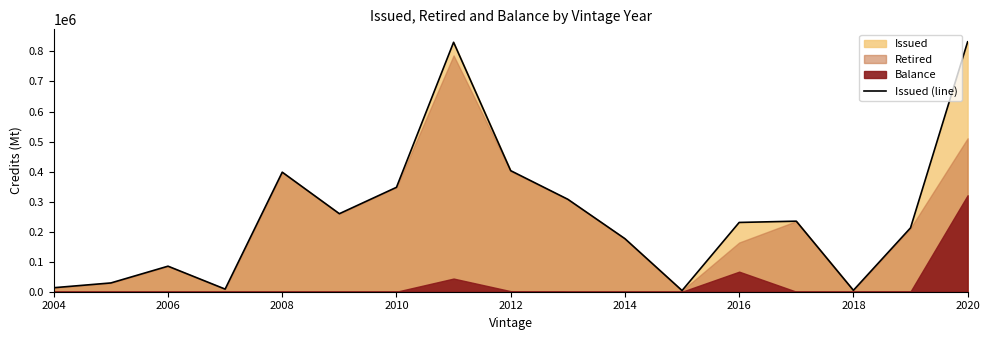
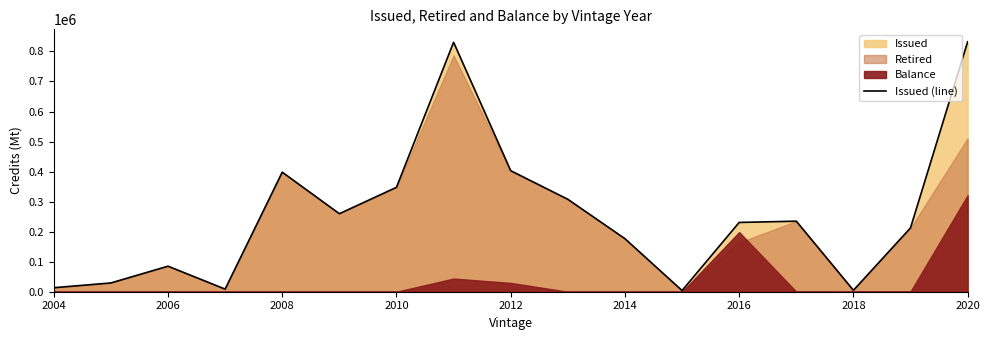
Balance, 2012: 0 -> 30000
Balance, 2016: 70000 -> 200000
